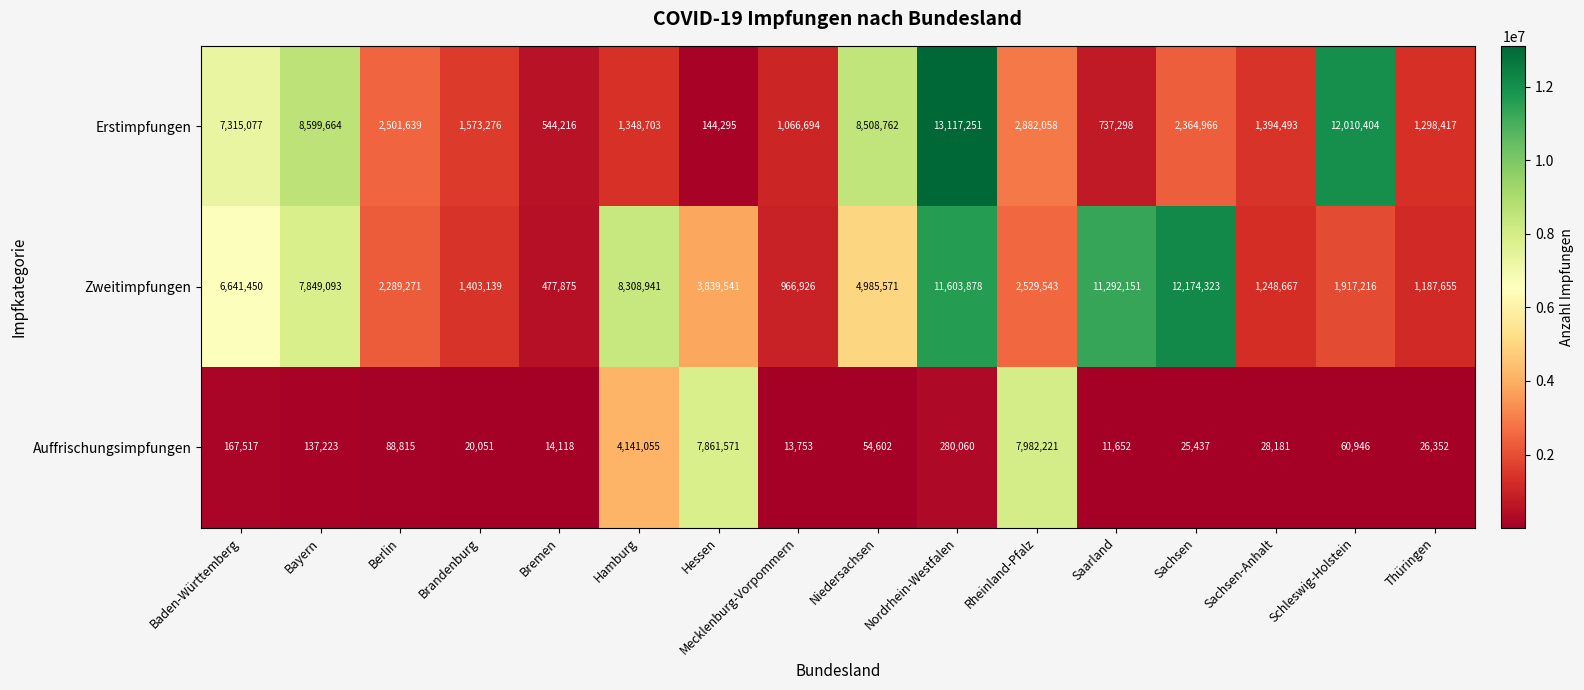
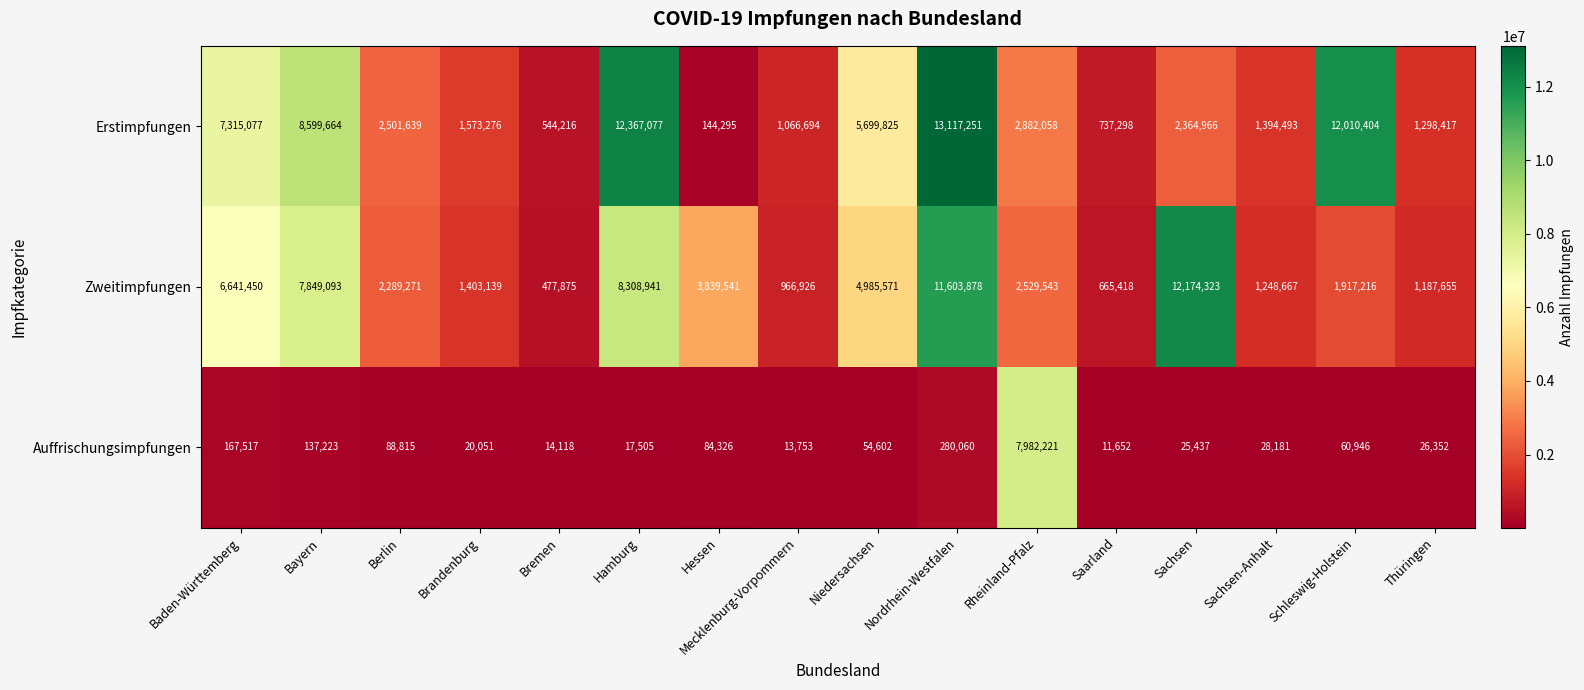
Erstimpfungen, Hamburg: 1,348,703 -> 12,367,077
Erstimpfungen, Niedersachsen: 8,508,762 -> 5,699,825
Zweitimpfungen, Saarland: 11,292,151 -> 665,418
Auffrischungsimpfungen, Hamburg: 4,141,055 -> 17,505
Auffrischungsimpfungen, Hessen: 7,861,571 -> 84,326
